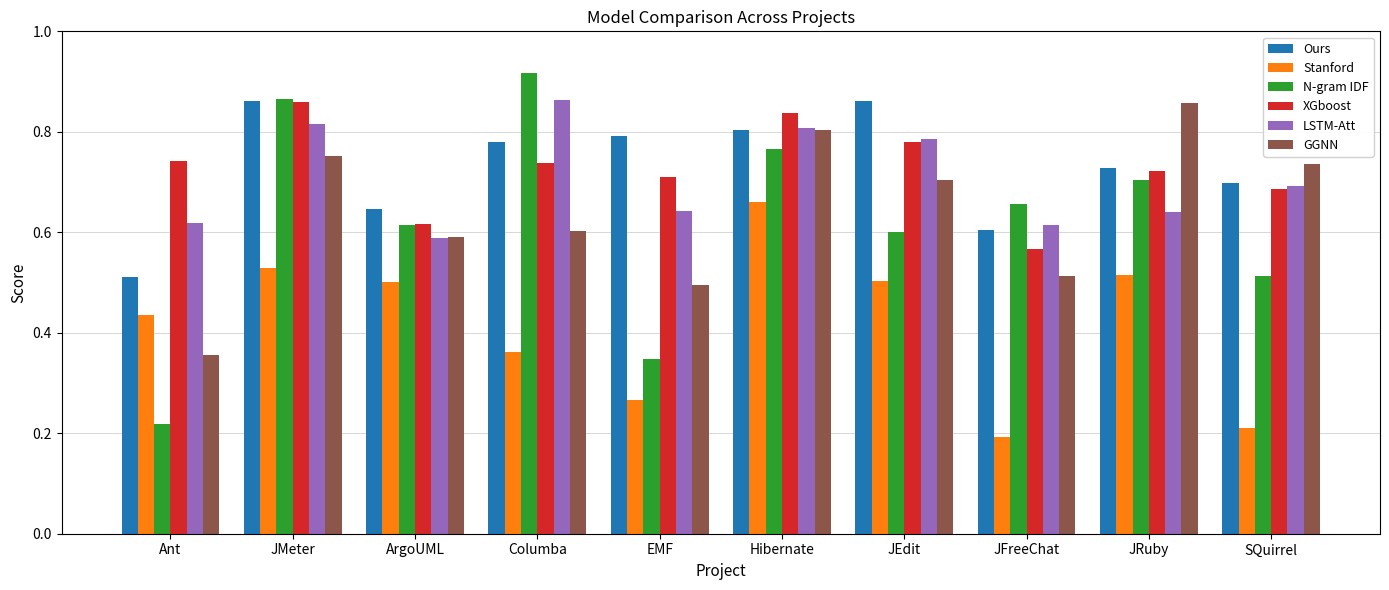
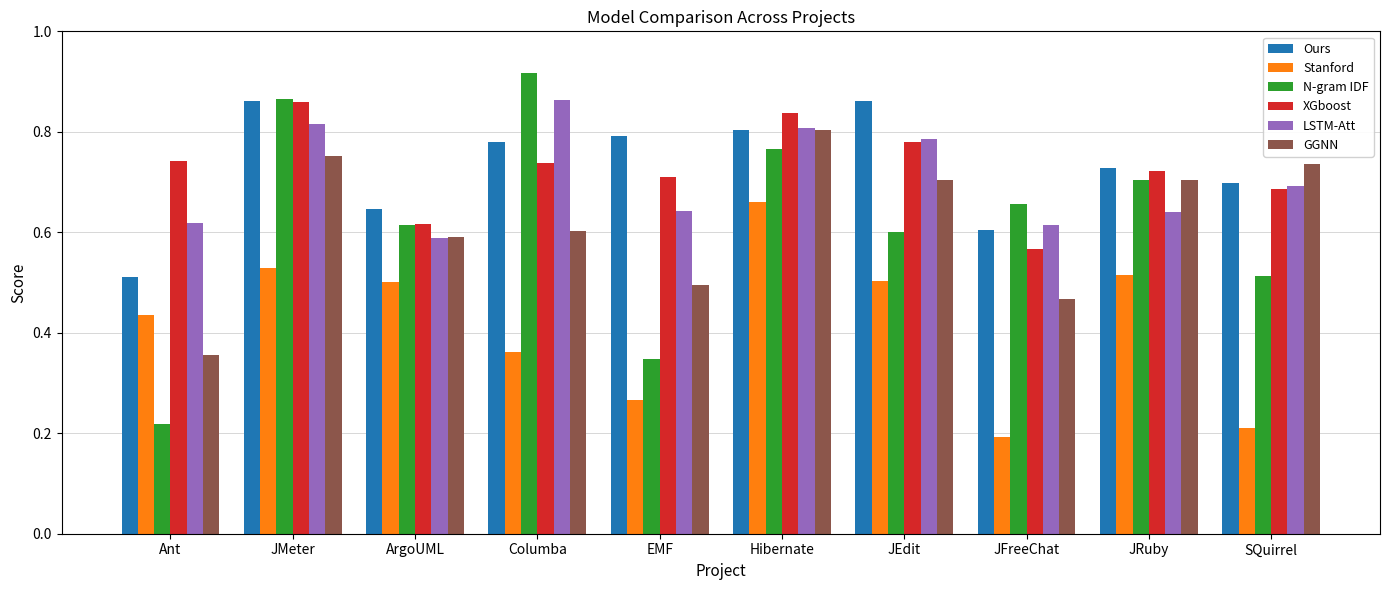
GGNN, JFreeChat: 0.51 -> 0.47
GGNN, JRuby: 0.86 -> 0.70
